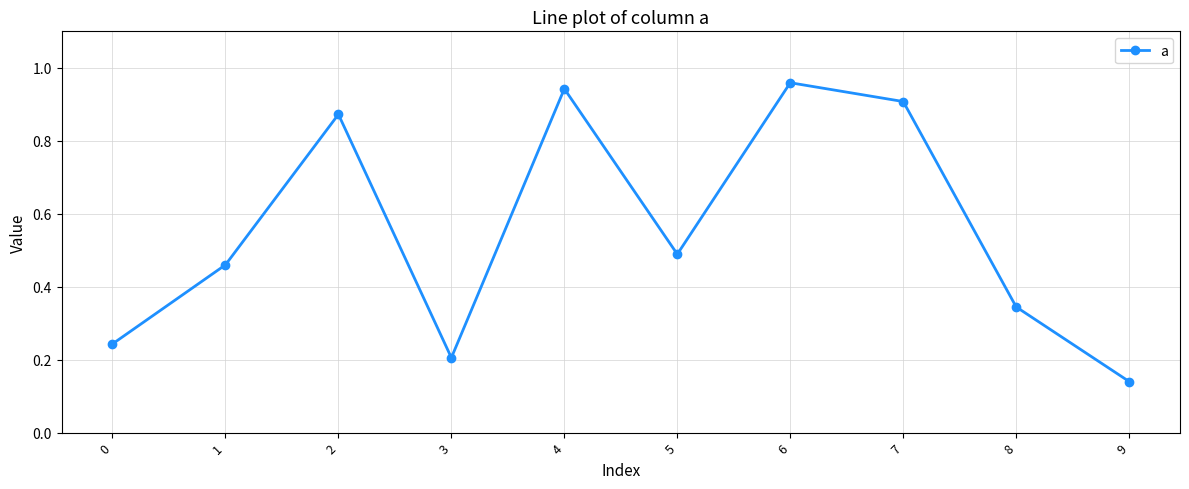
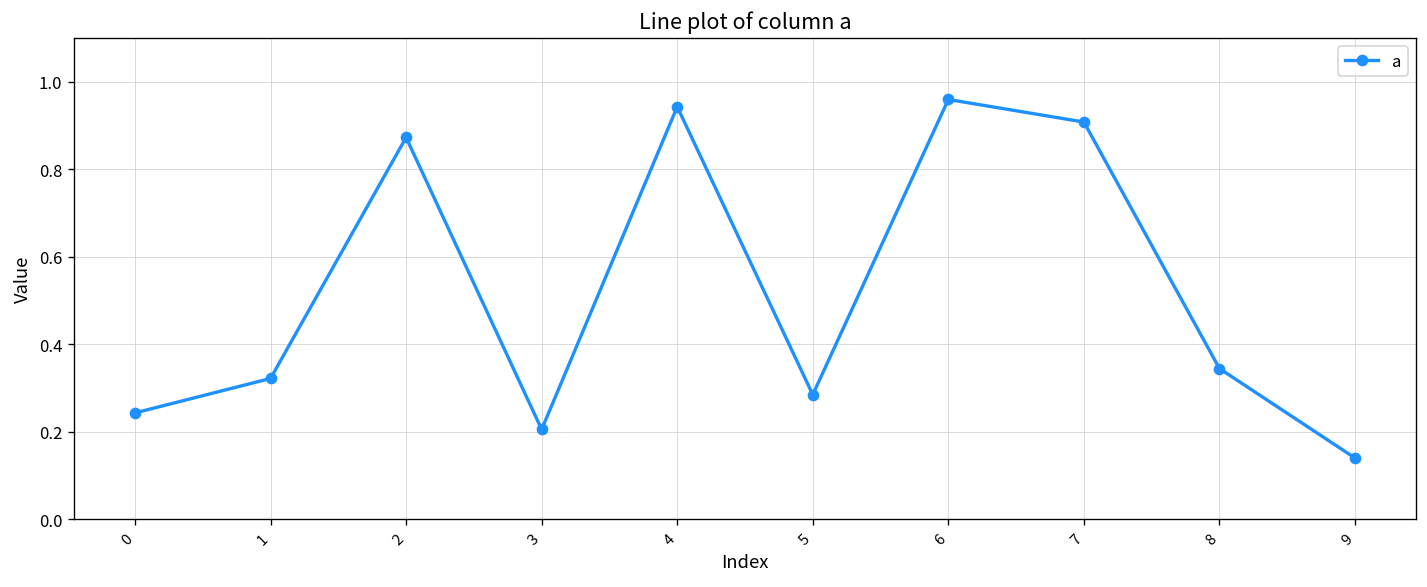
1: 0.46 -> 0.32
5: 0.49 -> 0.28
